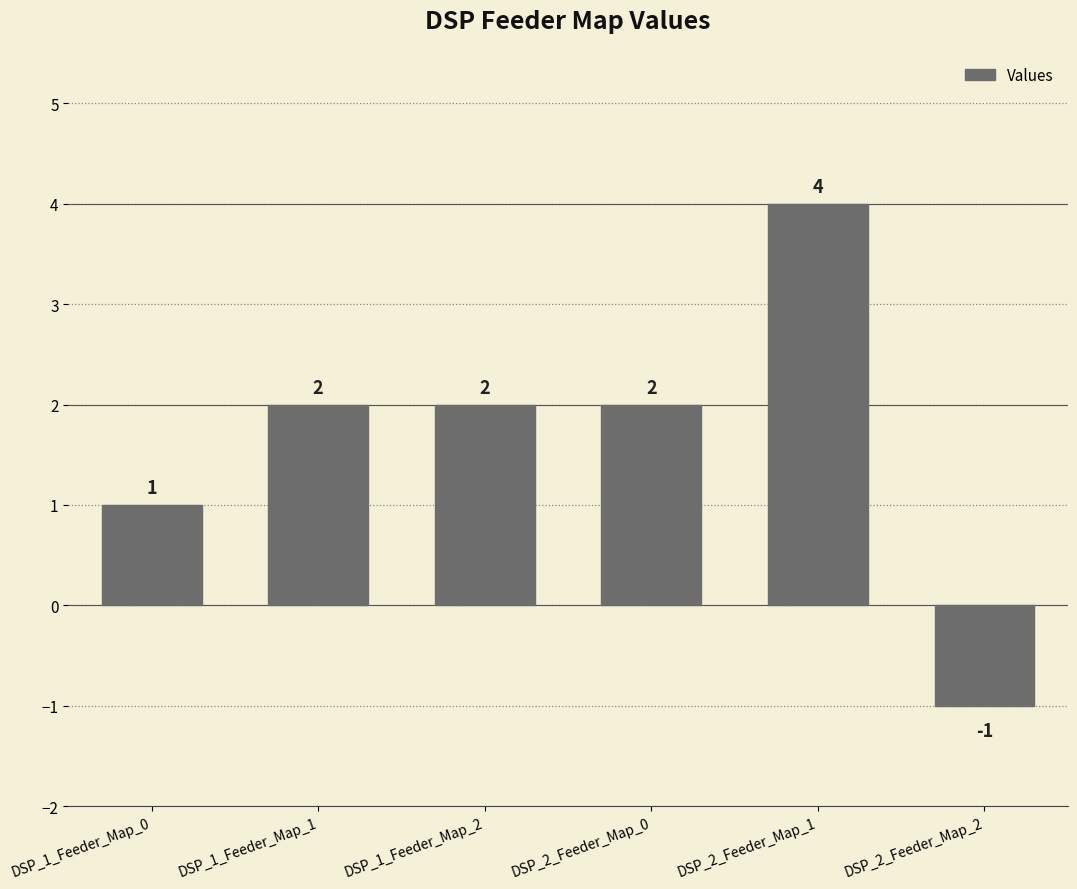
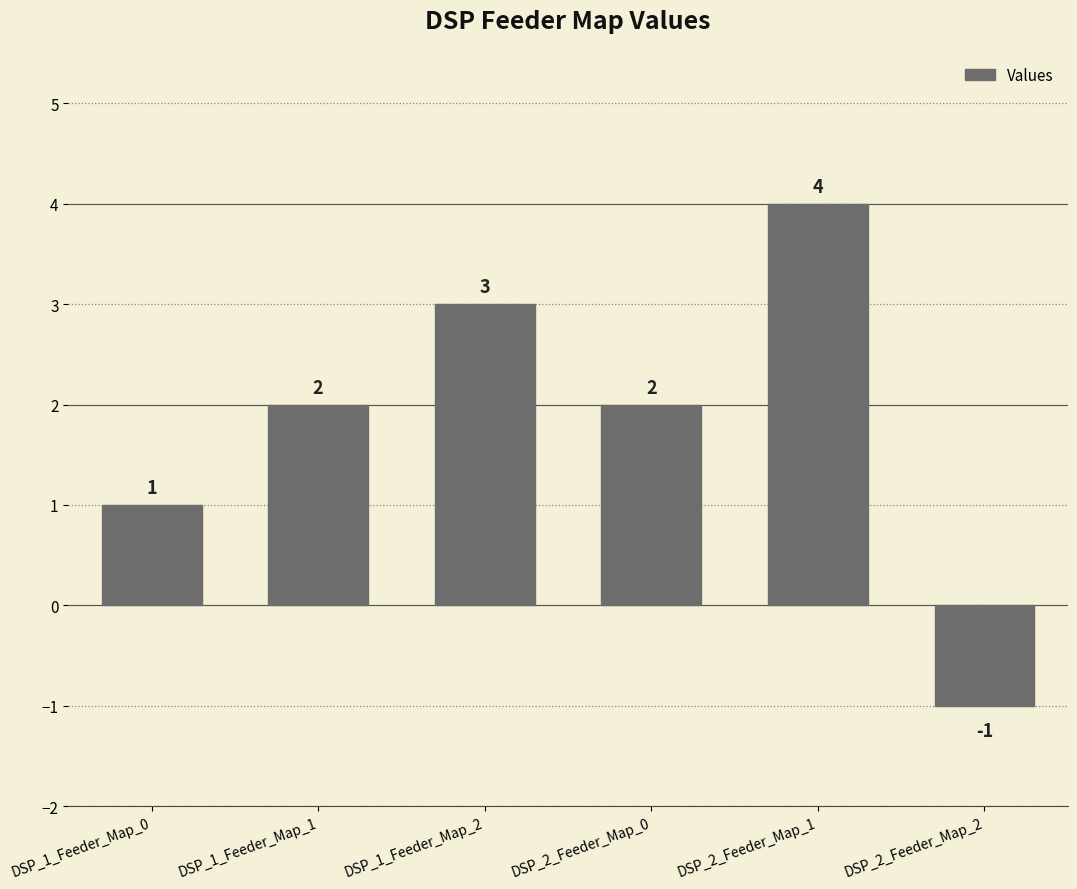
DSP_1_Feeder_Map_2: 2 -> 3
